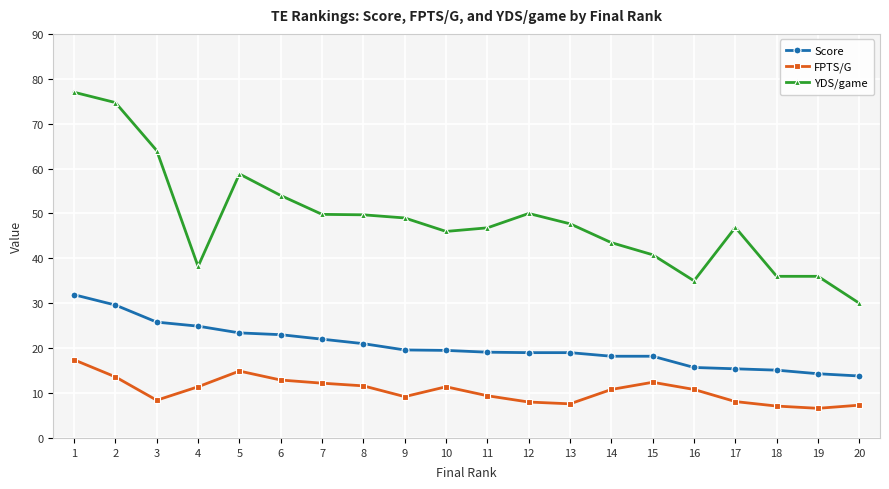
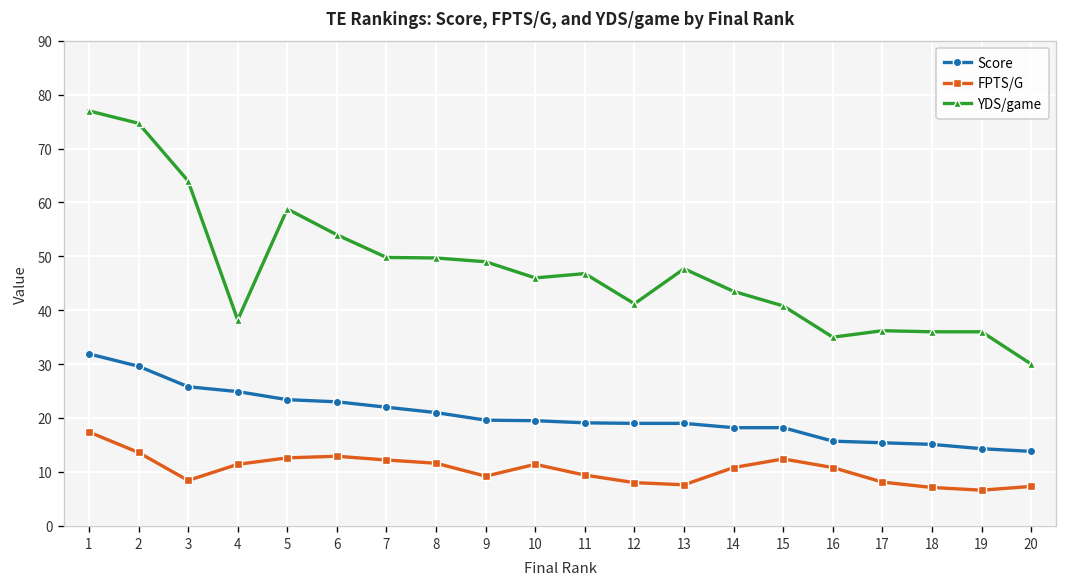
FPTS/G, 5: 15 -> 13
YDS/game, 12: 50 -> 41
YDS/game, 17: 47 -> 36
